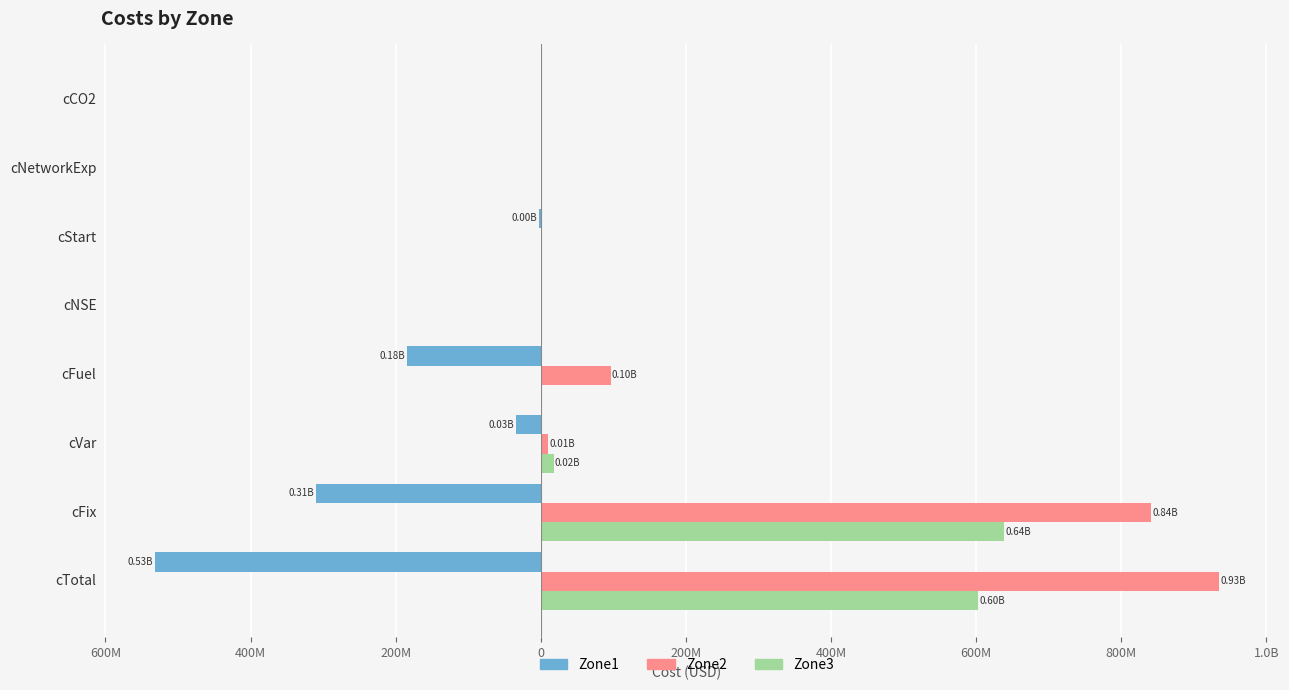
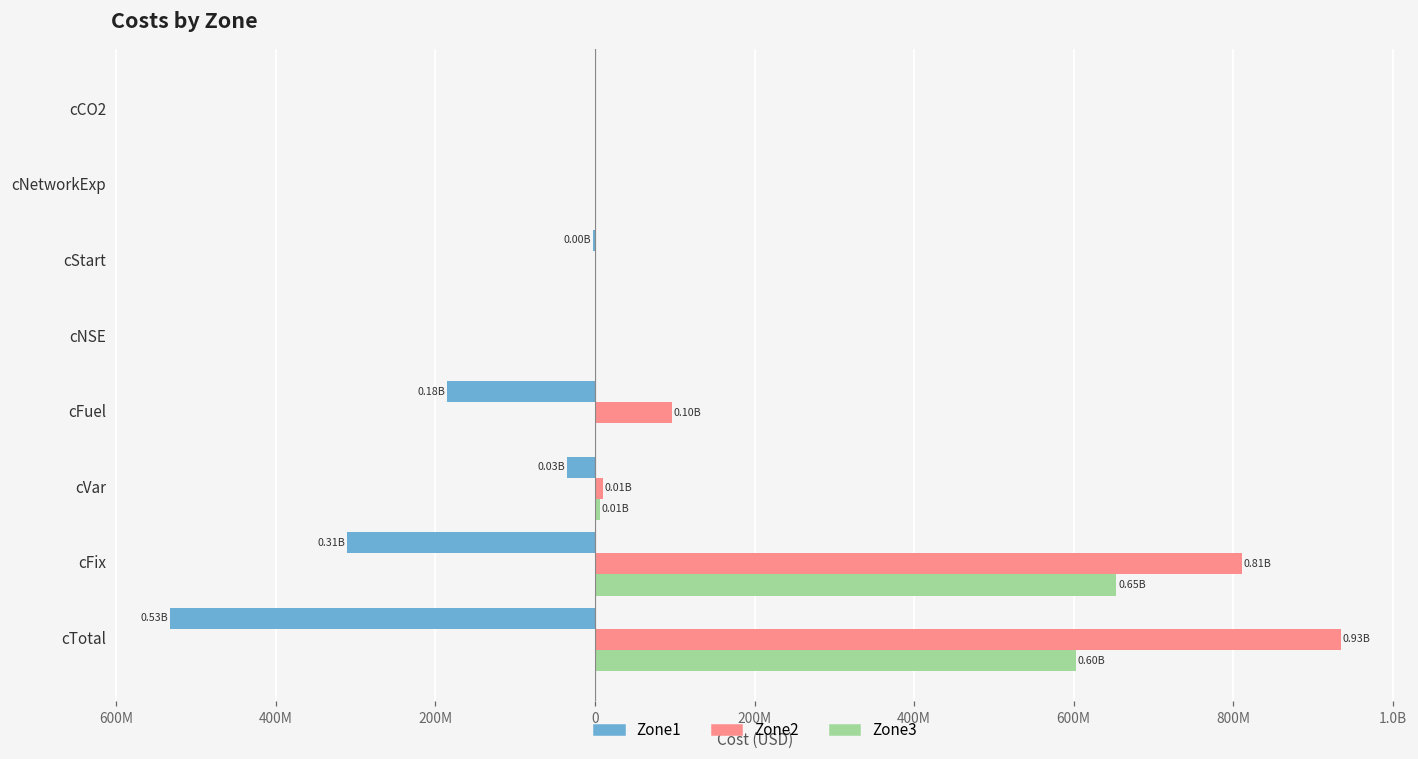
Zone3, cVar: 0.02B -> 0.01B
Zone2, cFix: 0.84B -> 0.81B
Zone3, cFix: 0.64B -> 0.65B
